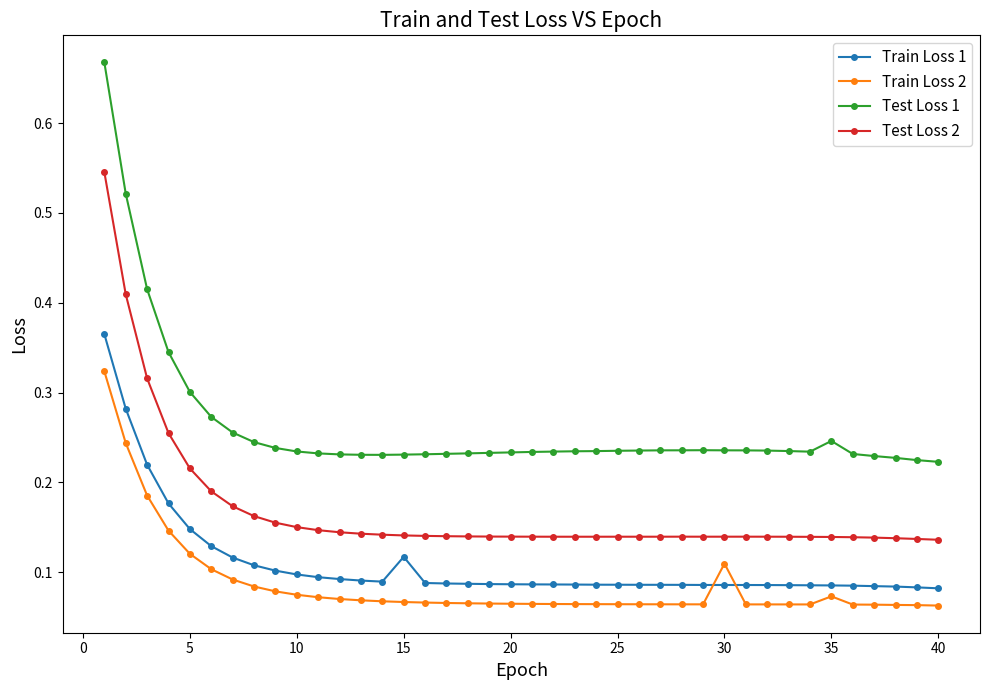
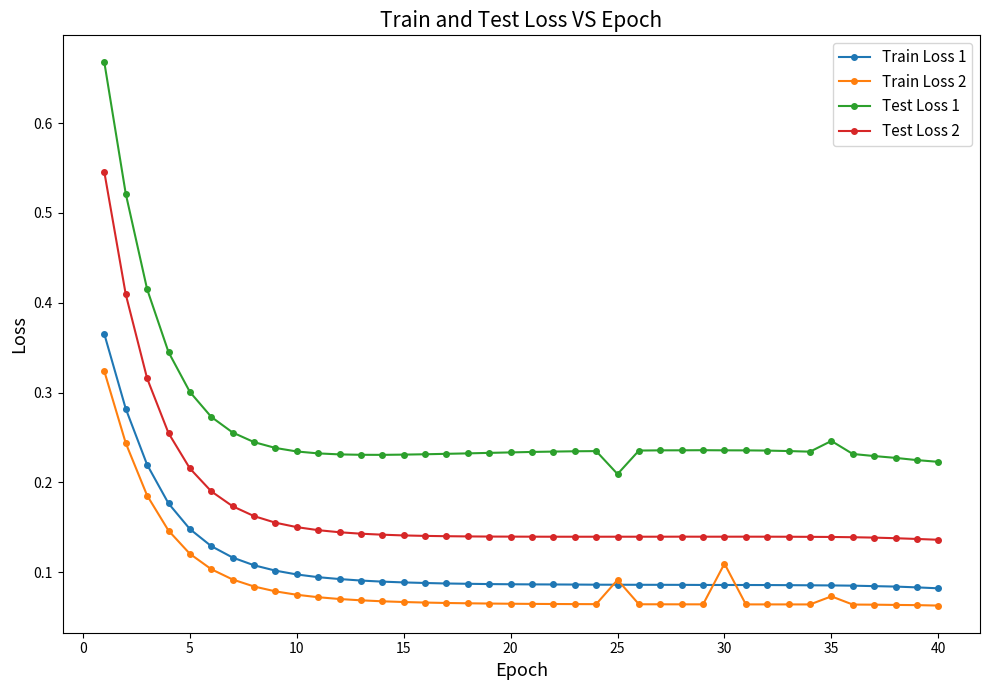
Train Loss 1, 15: 0.12 -> 0.09
Train Loss 2, 25: 0.06 -> 0.09
Test Loss 1, 25: 0.24 -> 0.21
